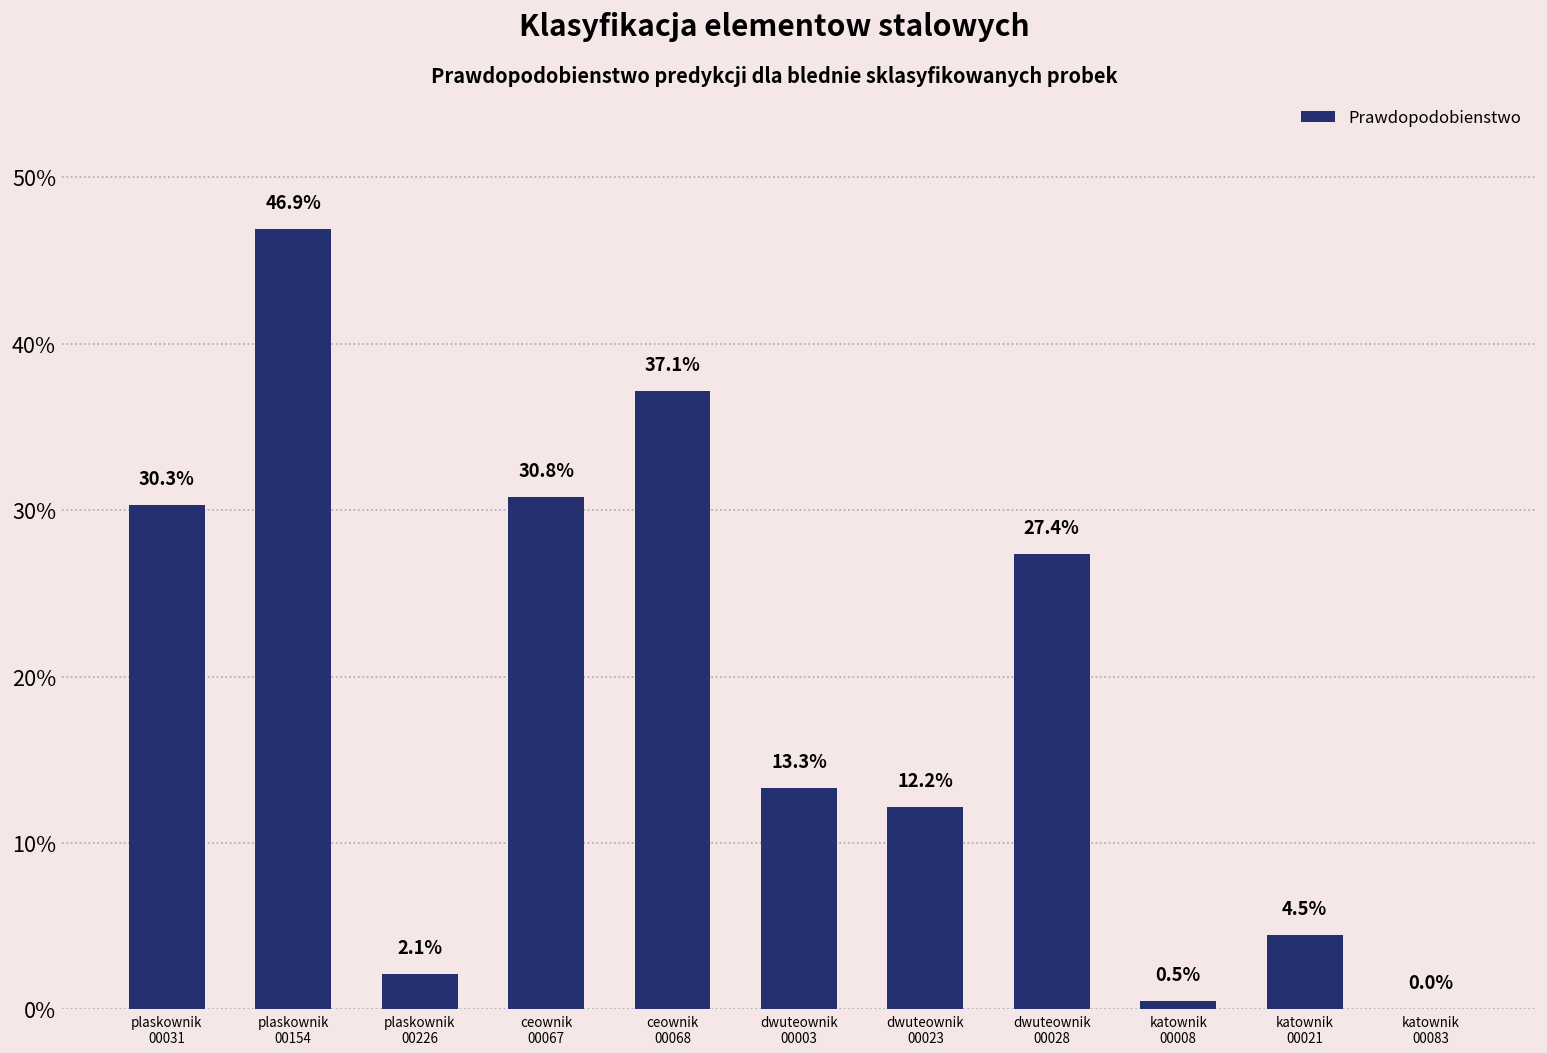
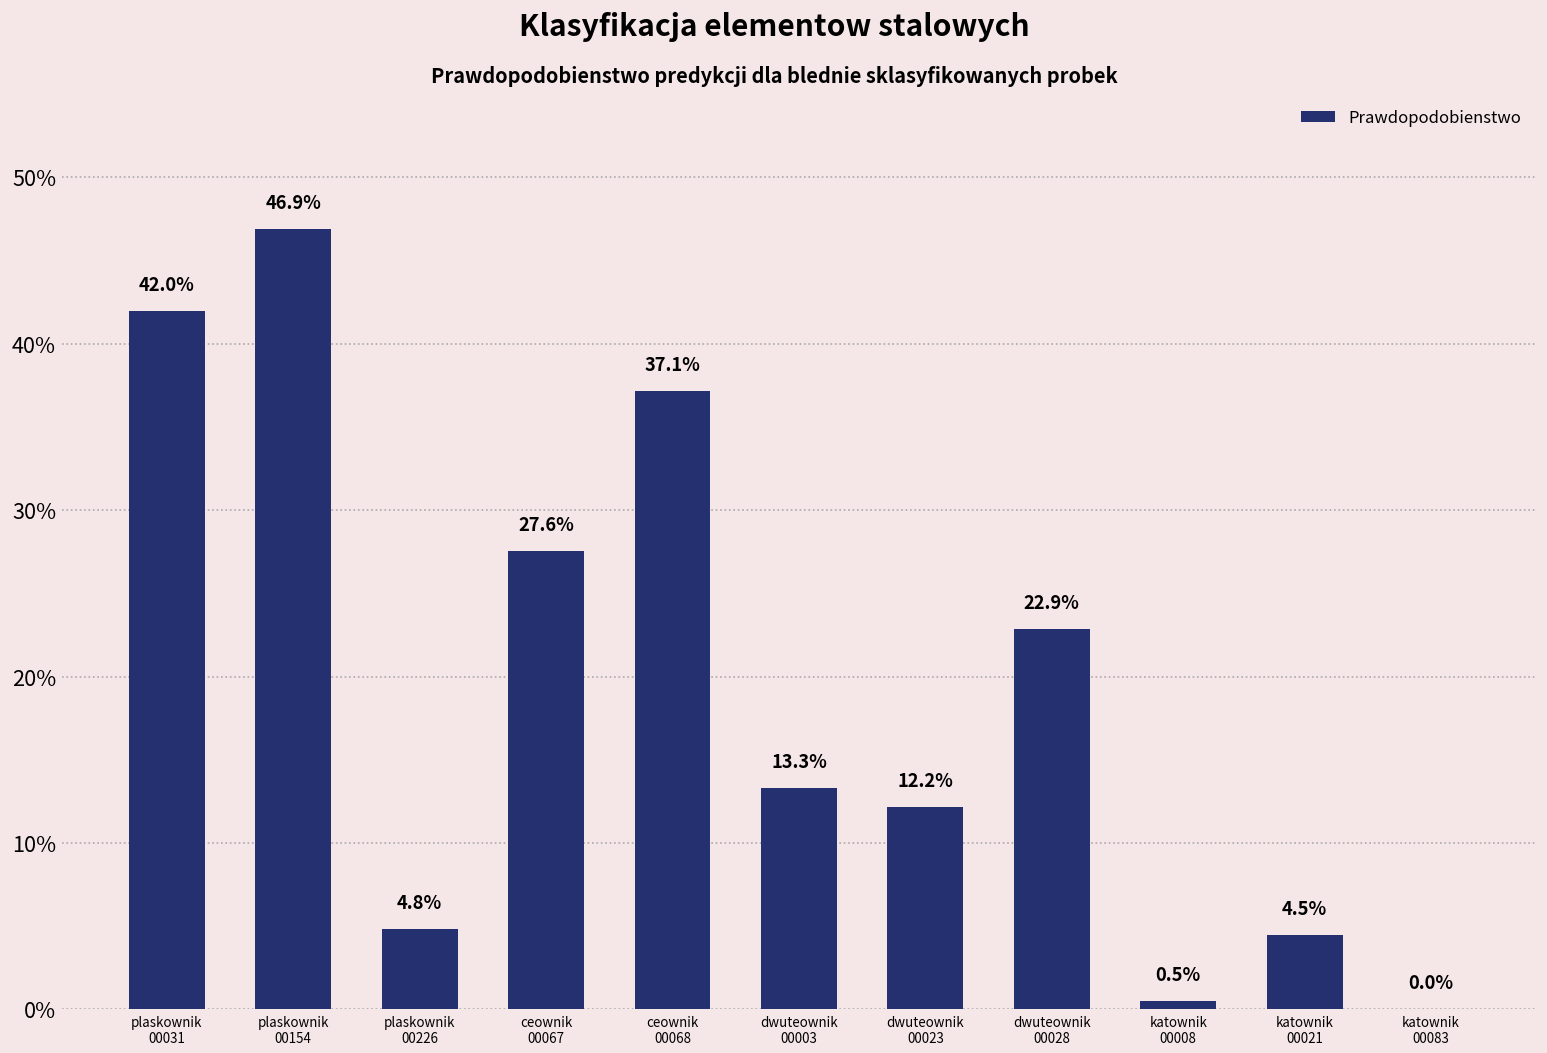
plaskownik 00031: 30.3% -> 42.0%
plaskownik 00226: 2.1% -> 4.8%
ceownik 00067: 30.8% -> 27.6%
dwuteownik 00028: 27.4% -> 22.9%
